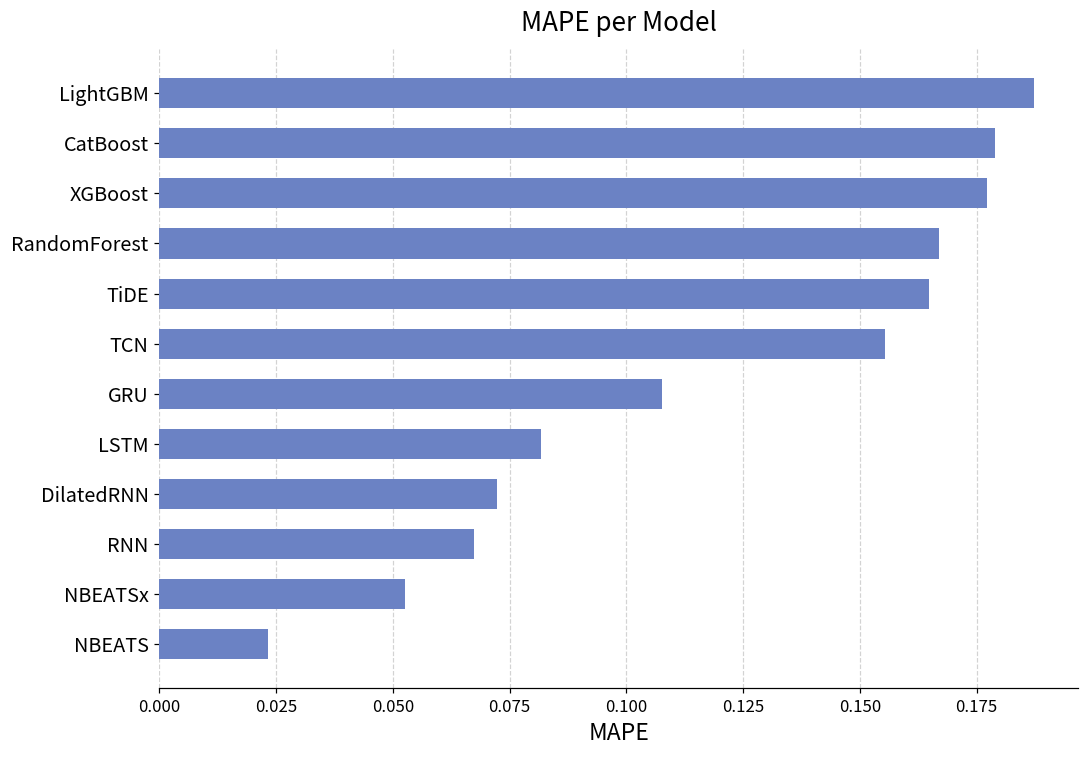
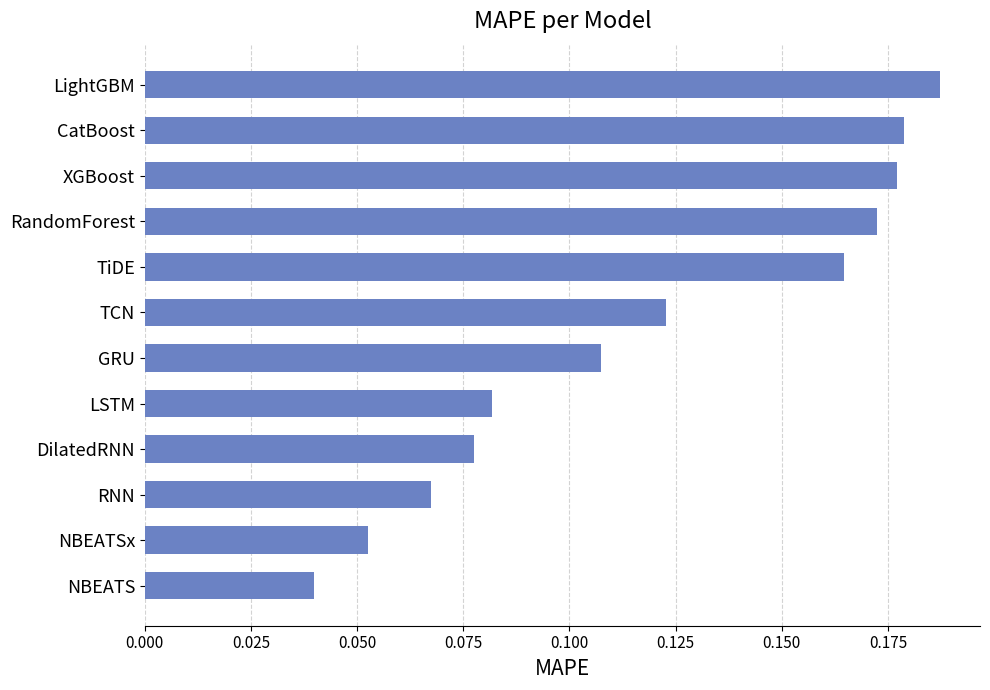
RandomForest: 0.167 -> 0.172
TCN: 0.155 -> 0.123
DilatedRNN: 0.072 -> 0.077
NBEATS: 0.023 -> 0.040
